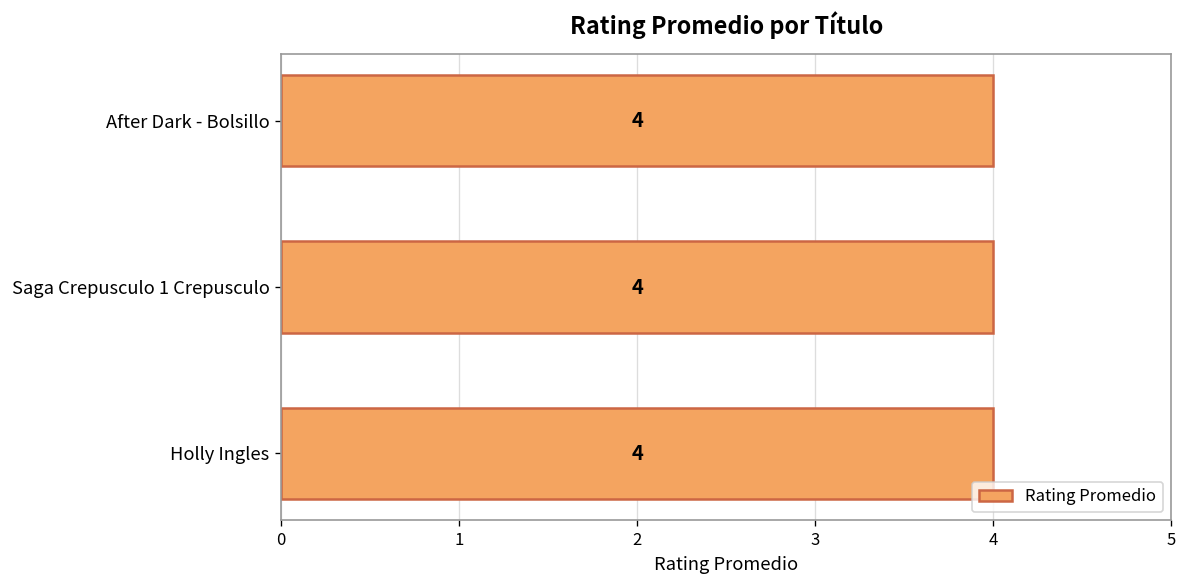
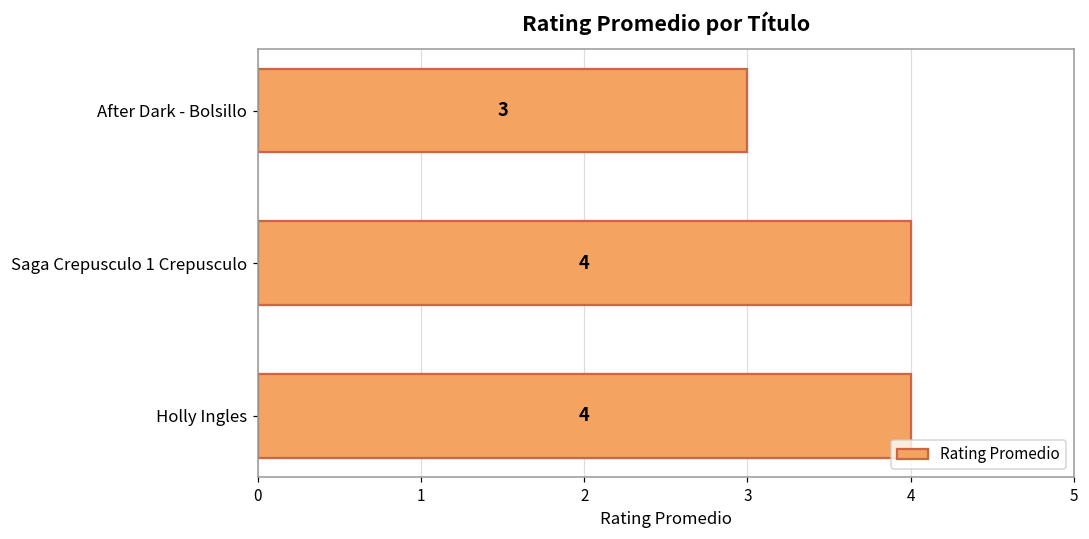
After Dark - Bolsillo: 4 -> 3
